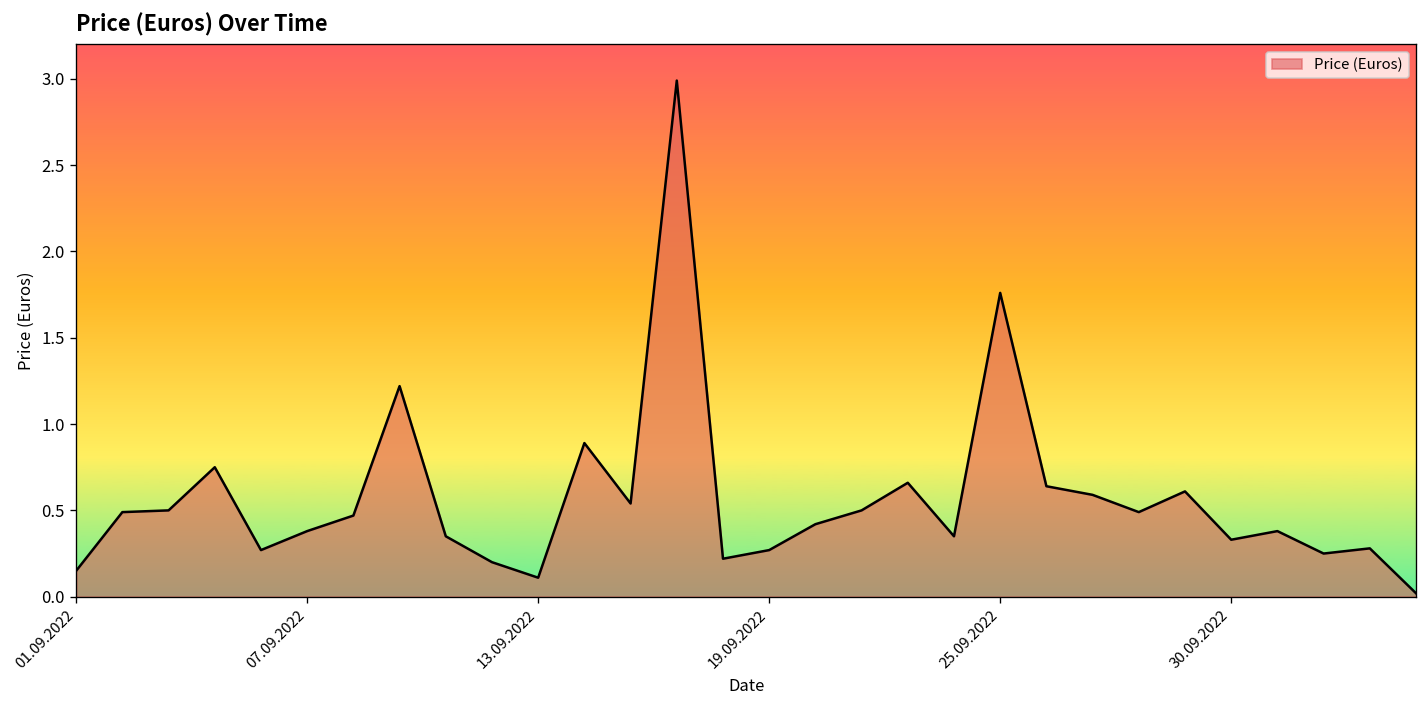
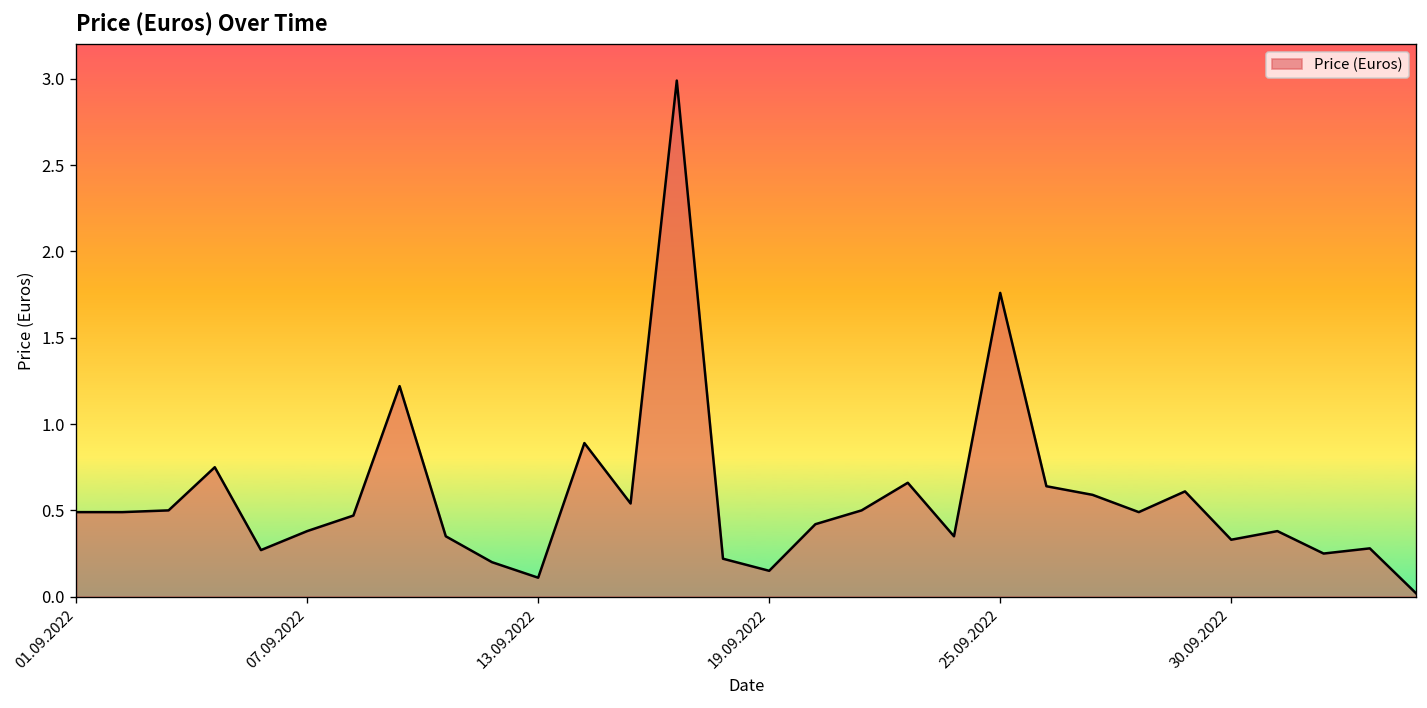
01.09.2022: 0.15 -> 0.49
19.09.2022: 0.27 -> 0.15
